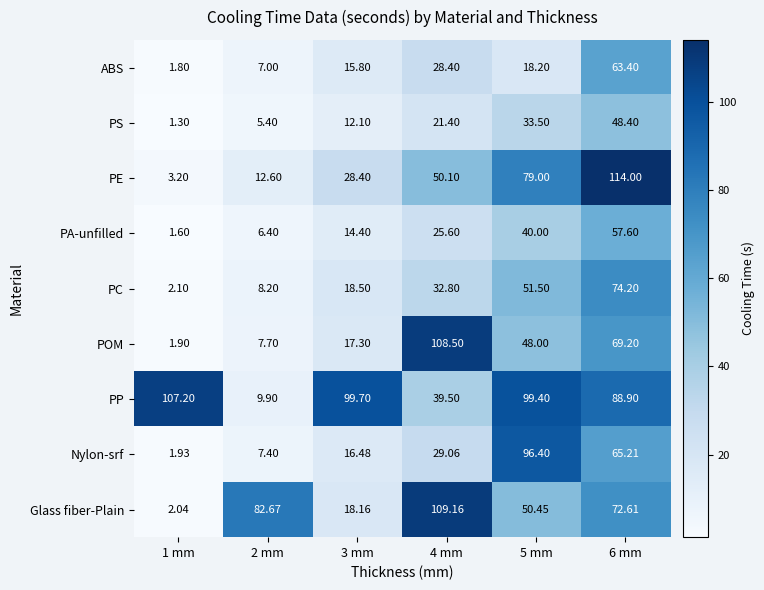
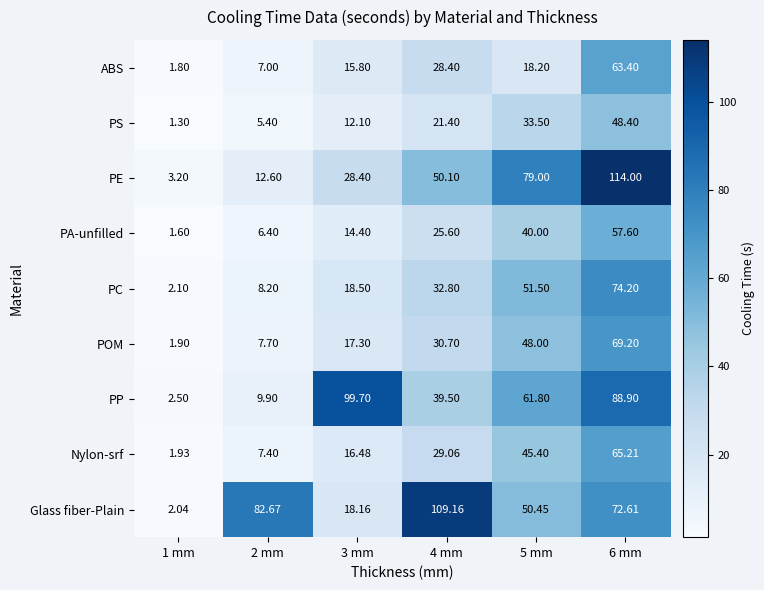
POM, 4 mm: 108.50 -> 30.70
PP, 1 mm: 107.20 -> 2.50
PP, 5 mm: 99.40 -> 61.80
Nylon-srf, 5 mm: 96.40 -> 45.40
